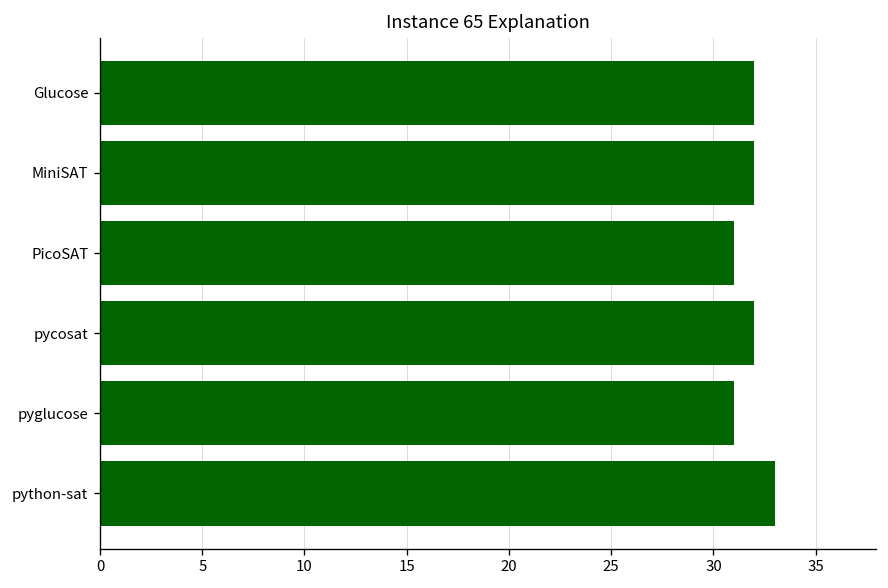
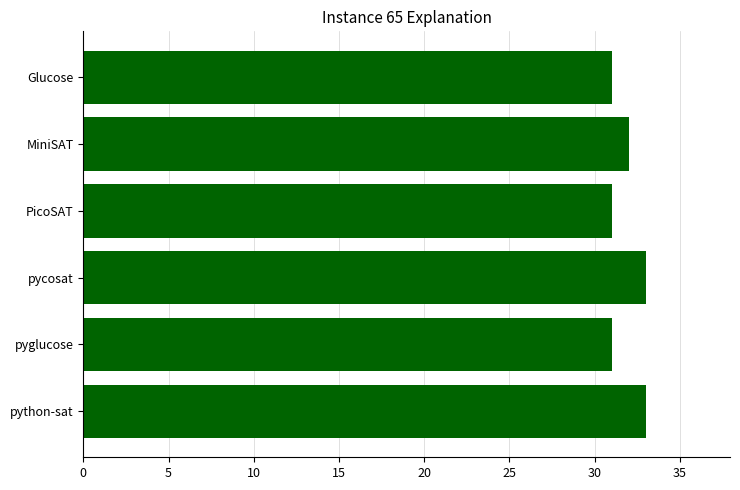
Glucose: 32 -> 31
pycosat: 32 -> 33
